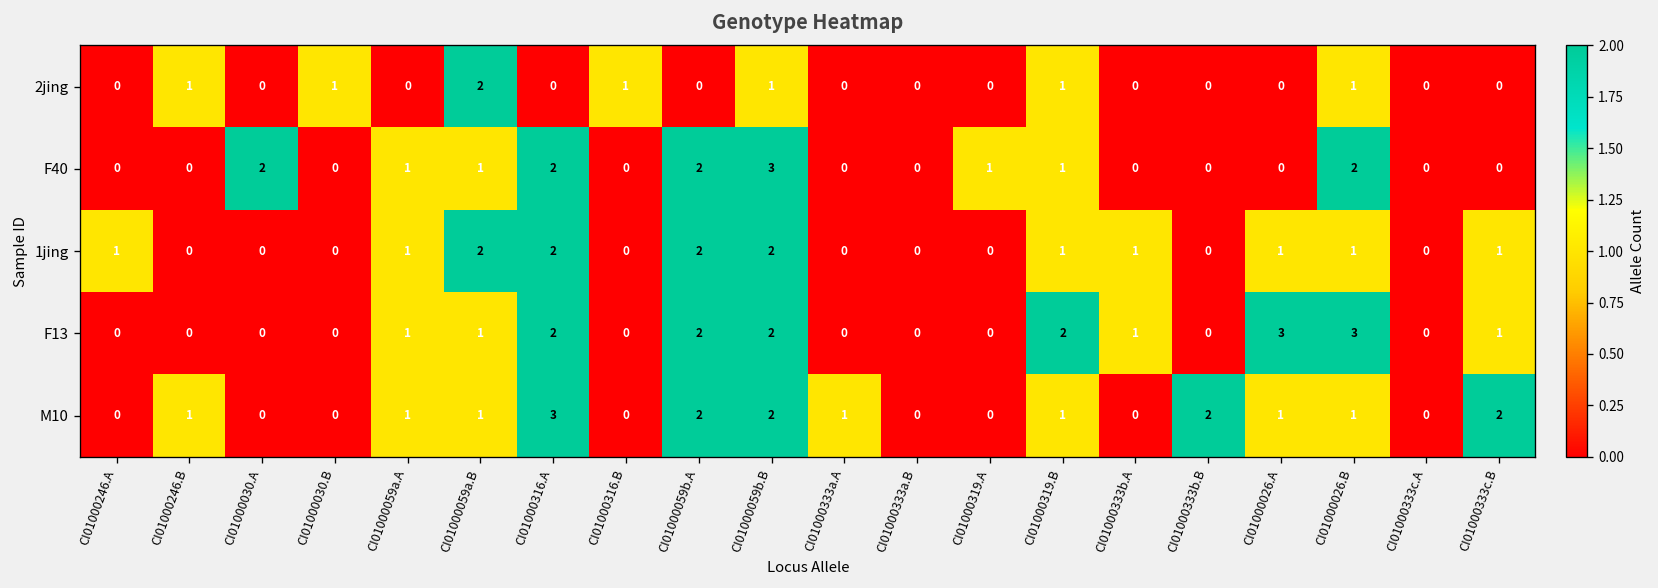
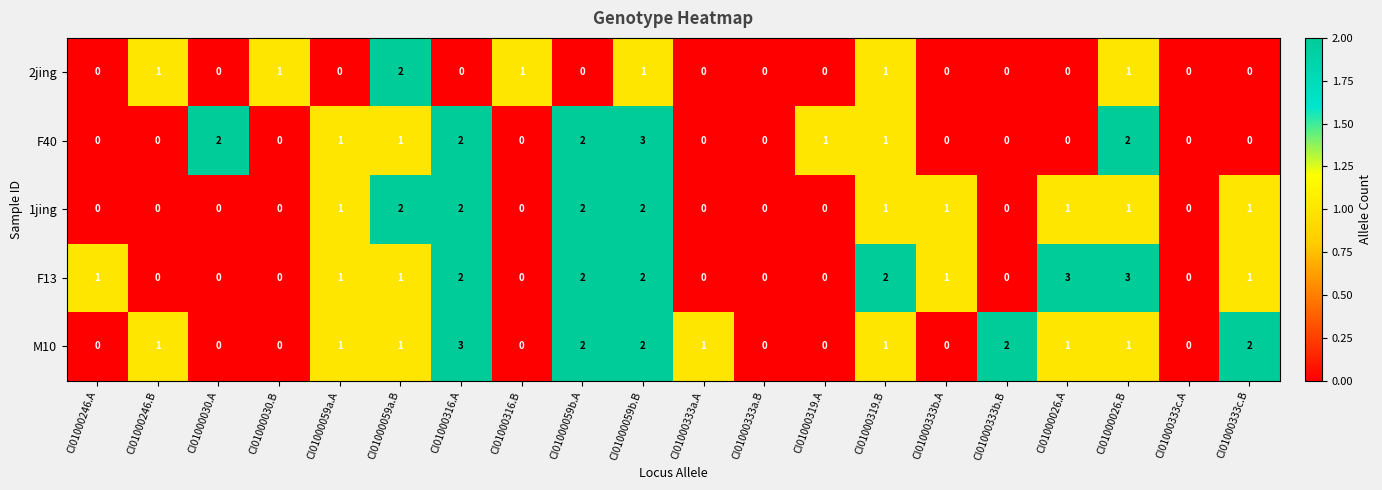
1jing, CI01000246.A: 1 -> 0
F13, CI01000246.A: 0 -> 1
